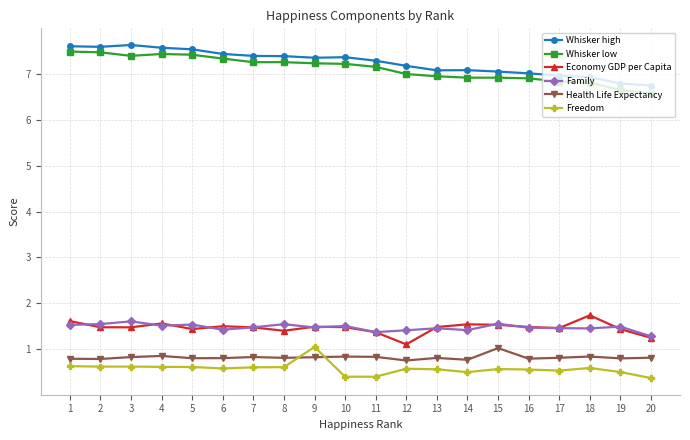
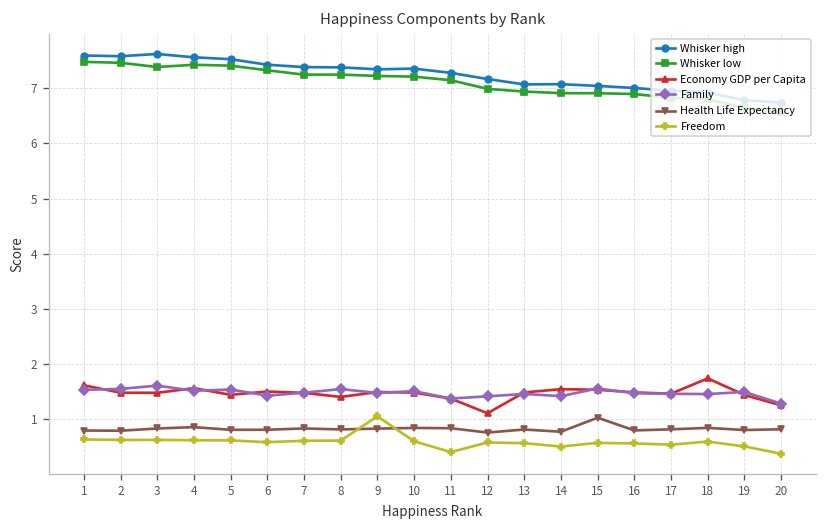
Freedom, 10: 0.4 -> 0.6
